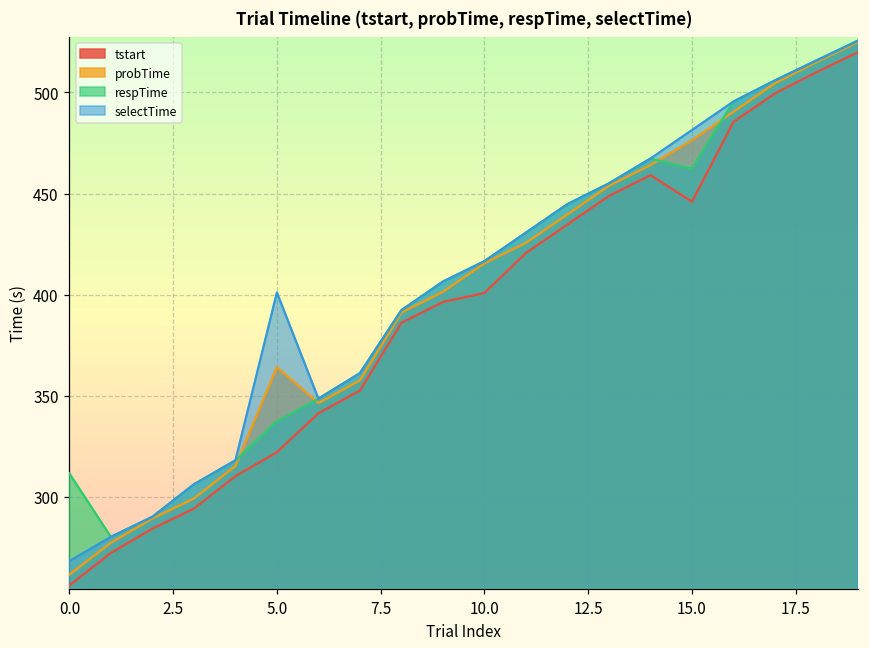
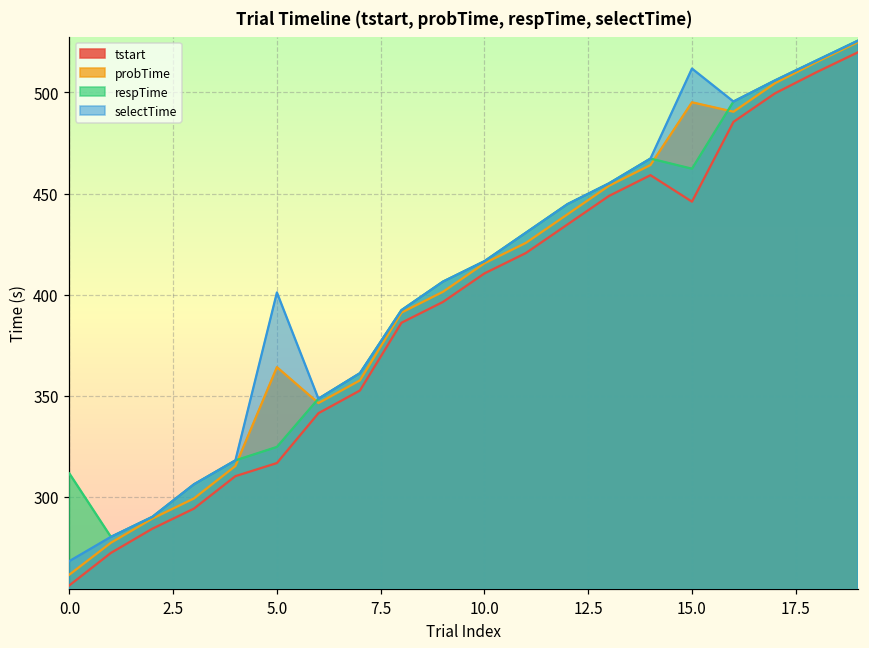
tstart, 5.0: 322 -> 317
respTime, 5.0: 337 -> 325
tstart, 10.0: 401 -> 410
probTime, 15.0: 476 -> 495
selectTime, 15.0: 481 -> 512
